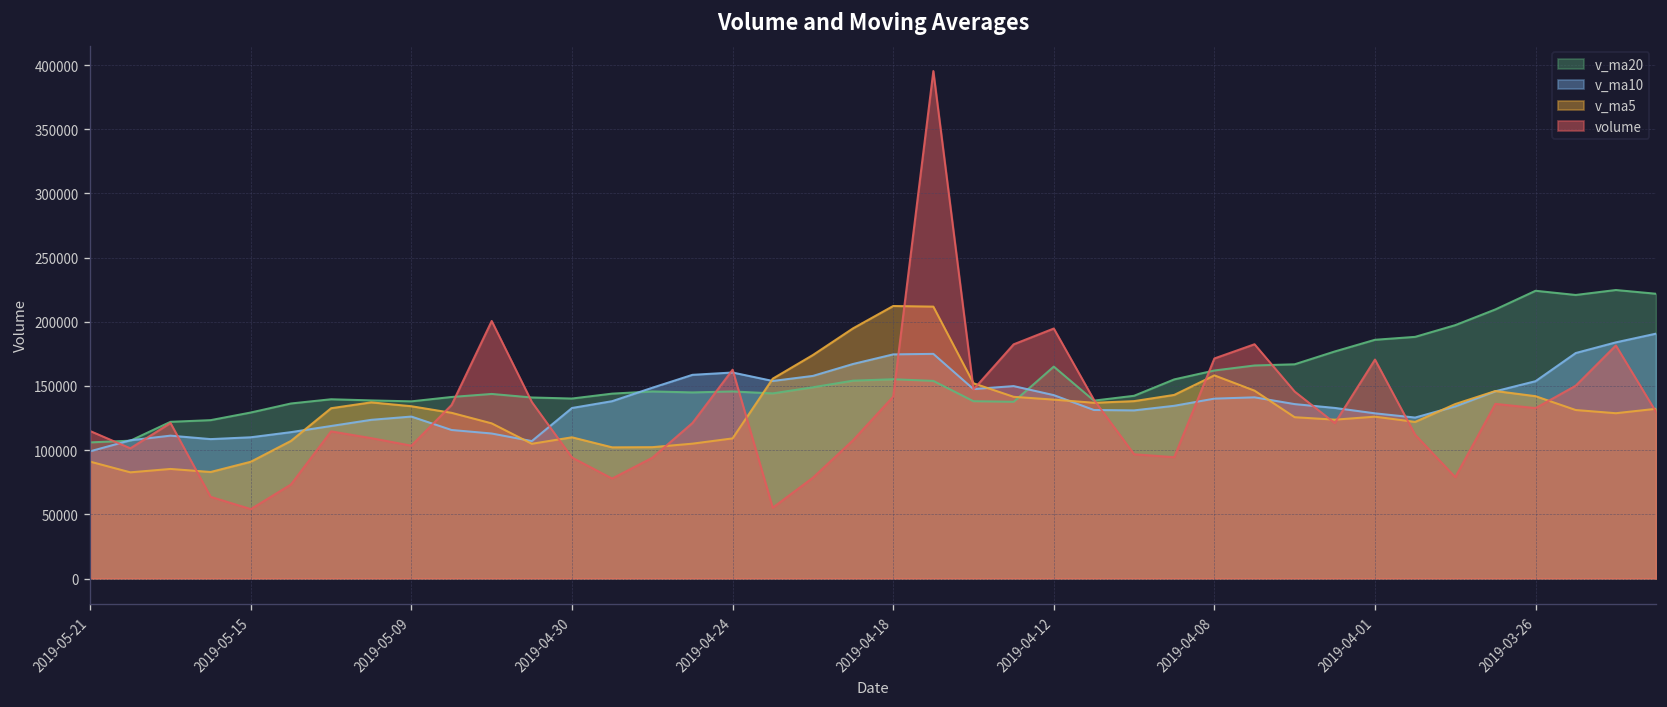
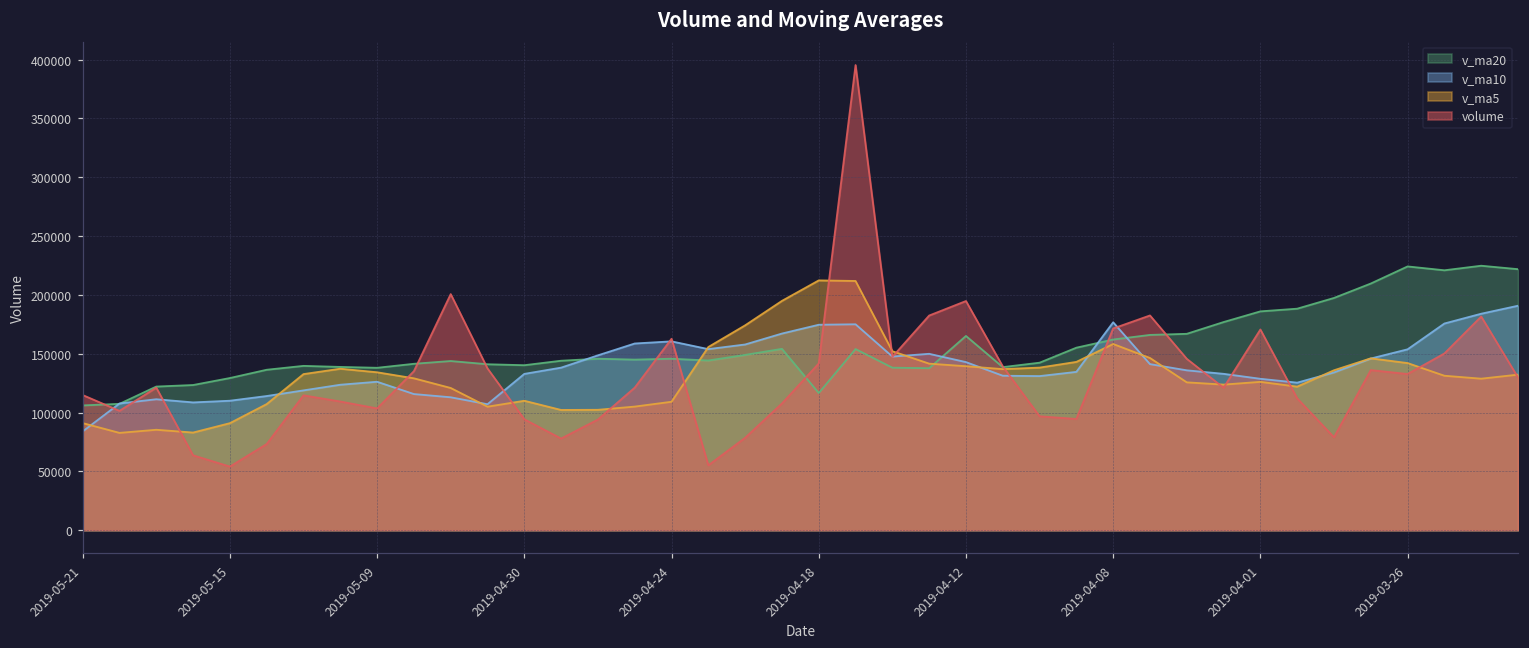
v_ma10, 2019-05-21: 99000 -> 84000
v_ma20, 2019-04-18: 155000 -> 117000
v_ma10, 2019-04-08: 140000 -> 177000
